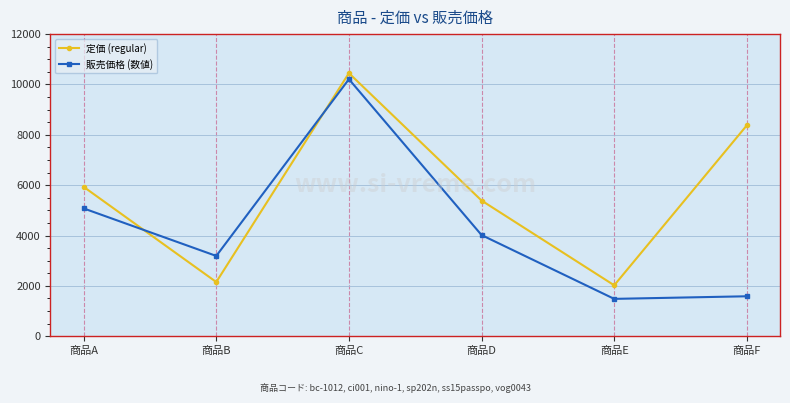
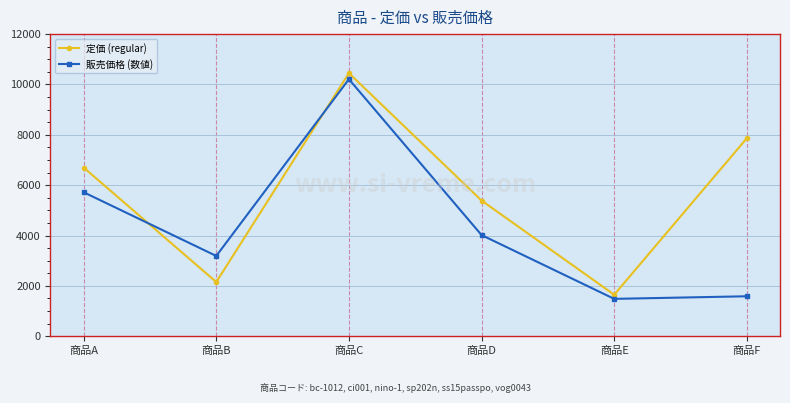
定価 (regular), 商品A: 5900 -> 6700
販売価格 (数値), 商品A: 5100 -> 5700
定価 (regular), 商品E: 2000 -> 1700
定価 (regular), 商品F: 8400 -> 7900
